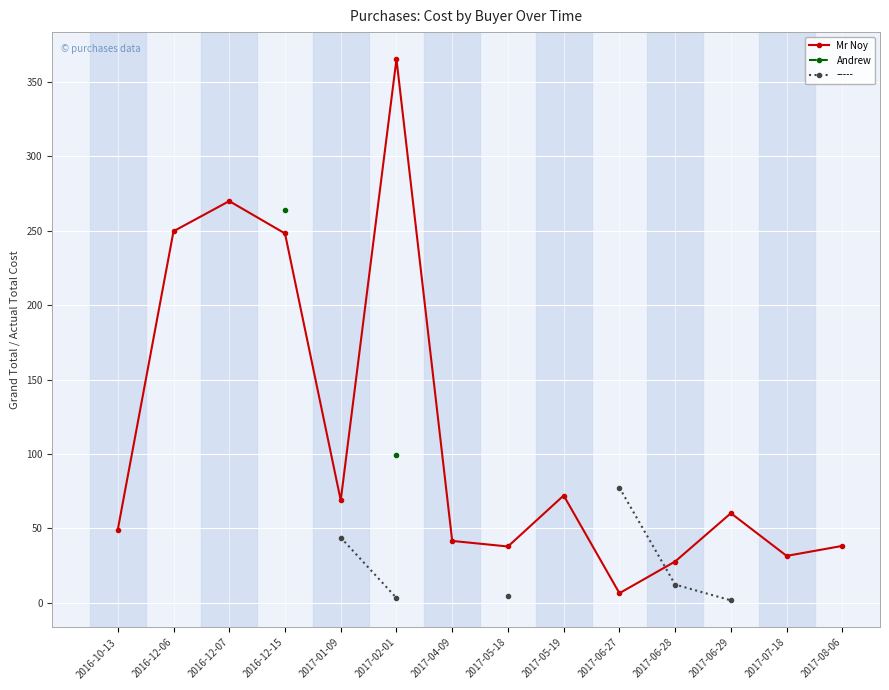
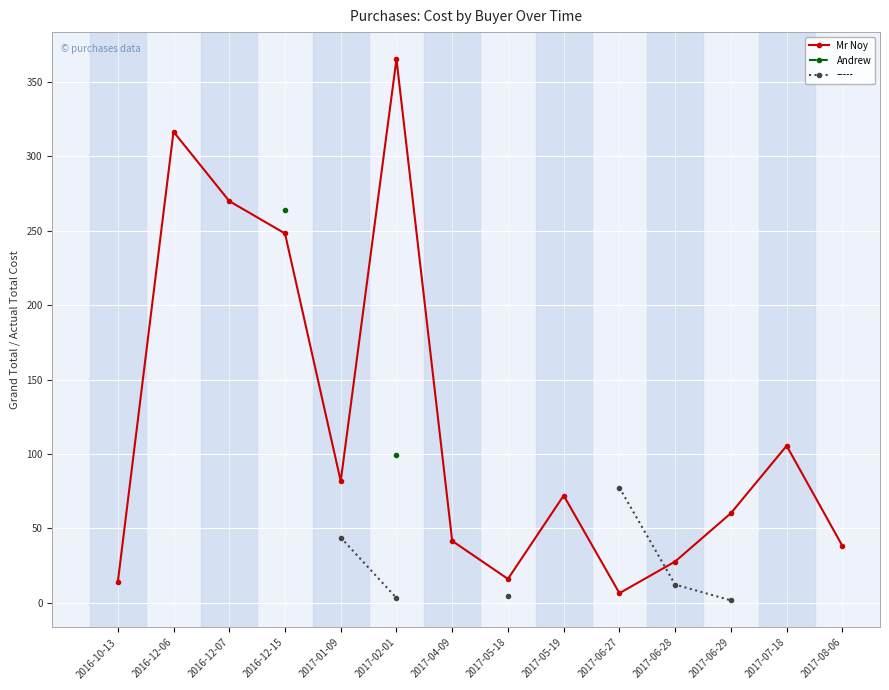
Mr Noy, 2016-10-13: 49 -> 14
Mr Noy, 2016-12-06: 250 -> 317
Mr Noy, 2017-01-09: 69 -> 82
Mr Noy, 2017-05-18: 38 -> 16
Mr Noy, 2017-07-18: 31 -> 106
